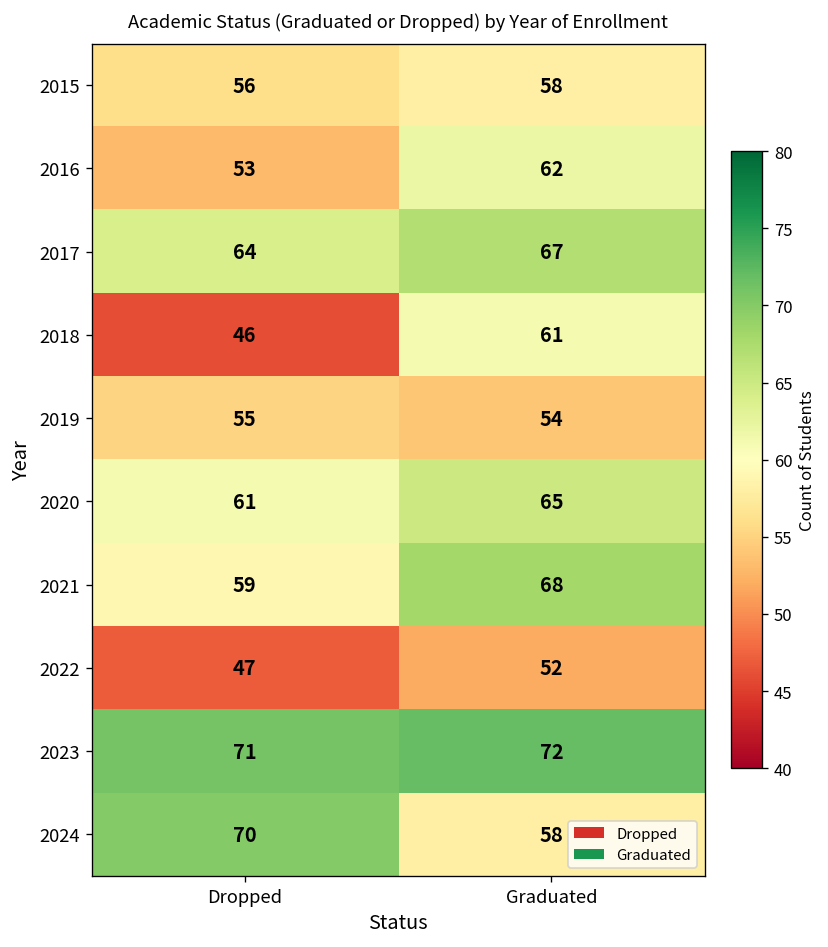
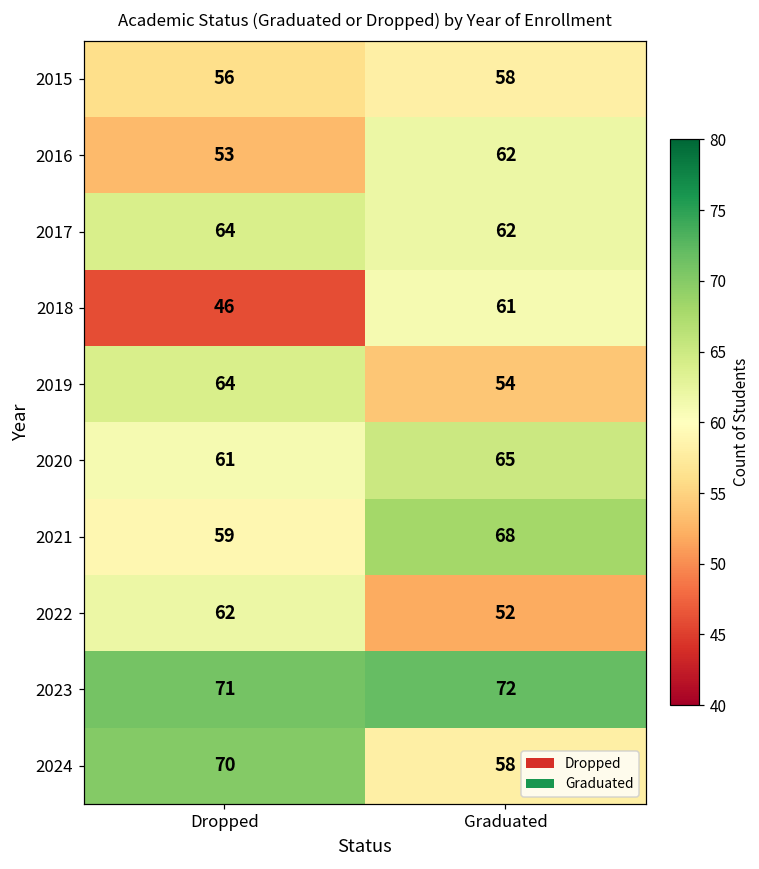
2017, Graduated: 67 -> 62
2019, Dropped: 55 -> 64
2022, Dropped: 47 -> 62
